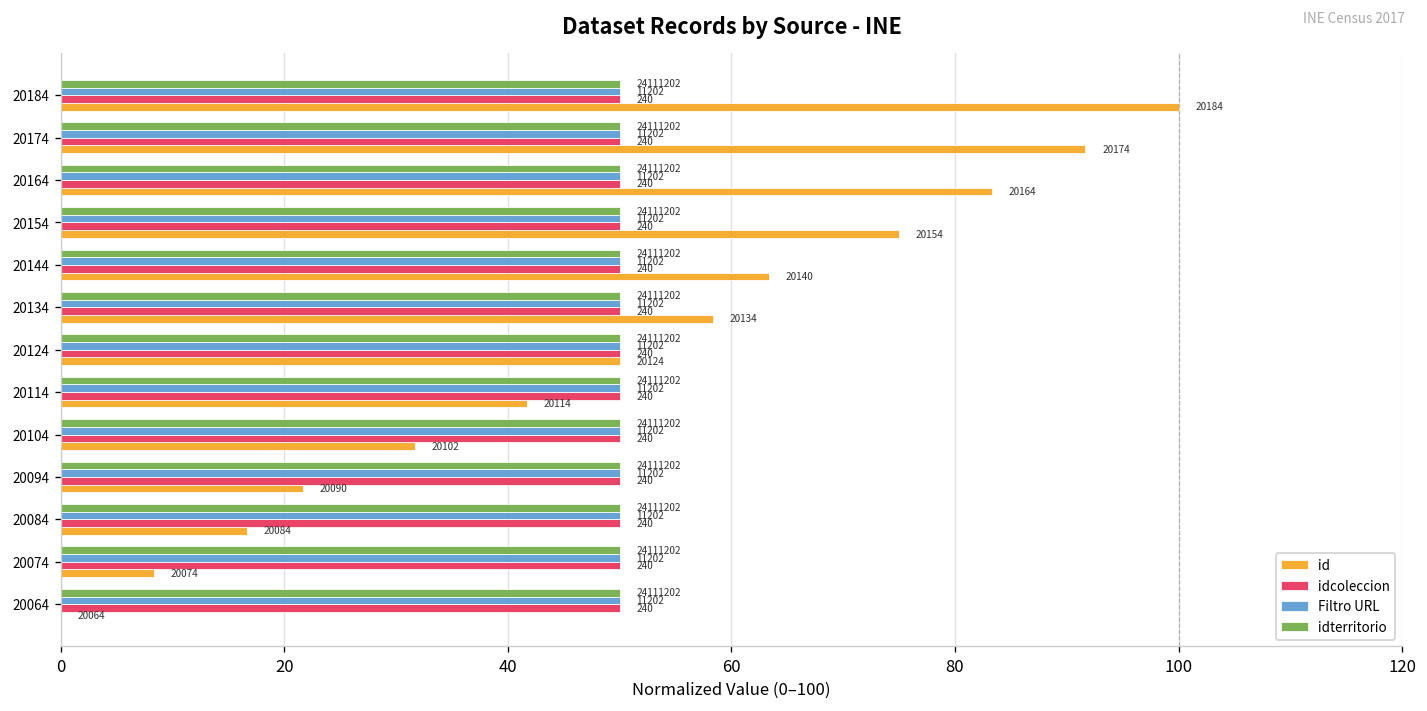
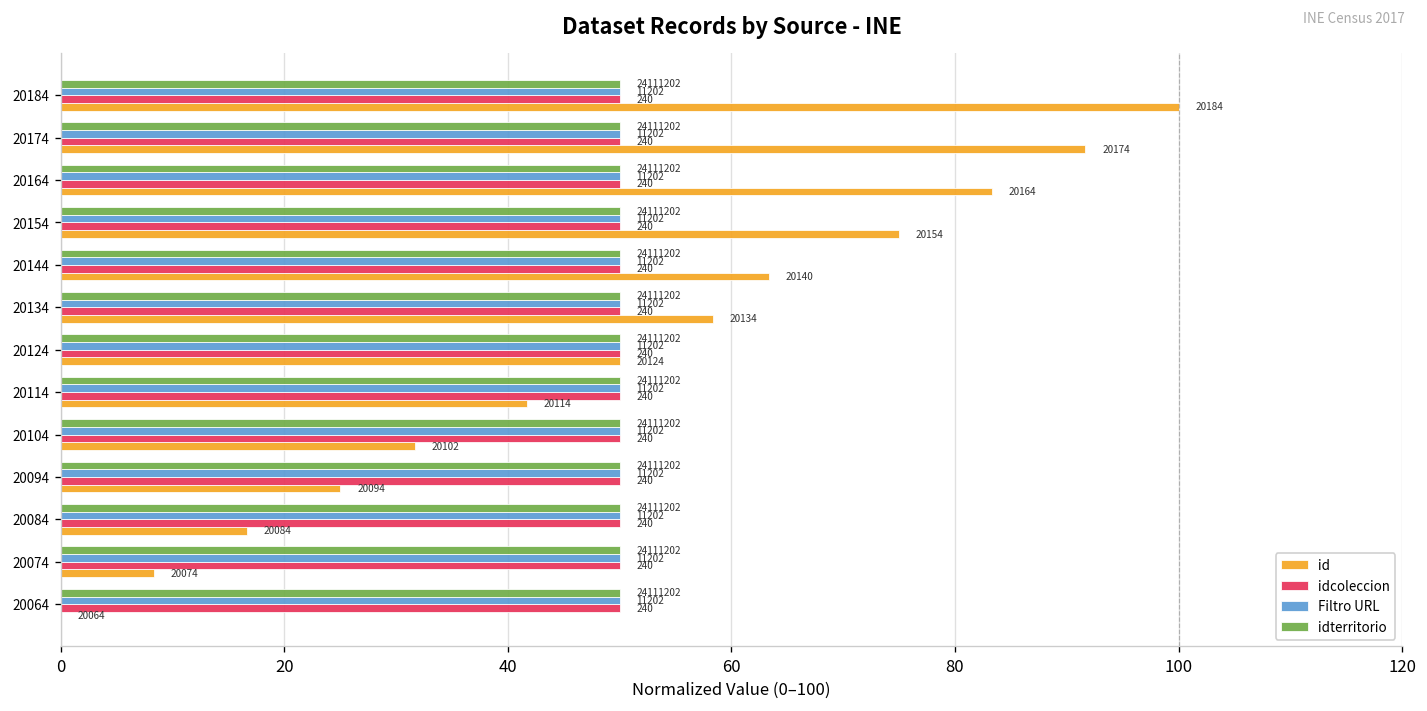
id, 20094: 20090 -> 20094
